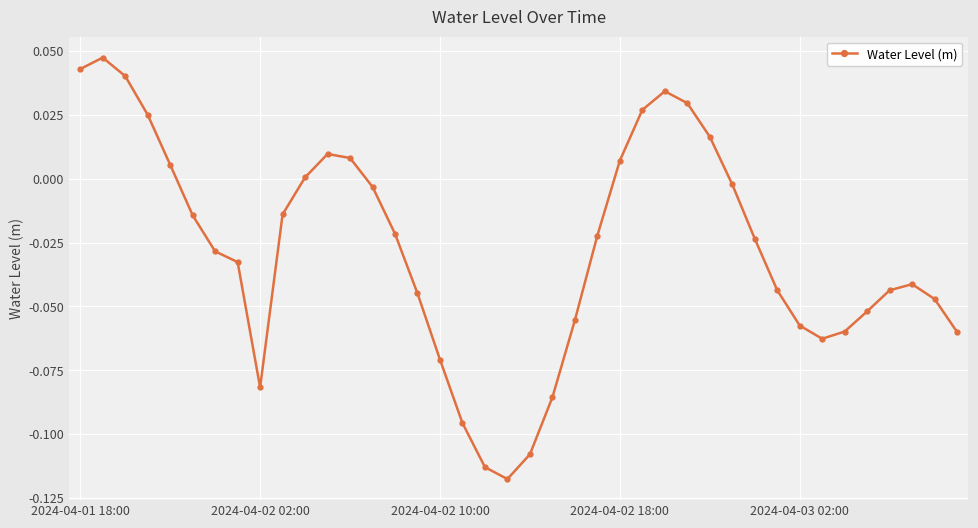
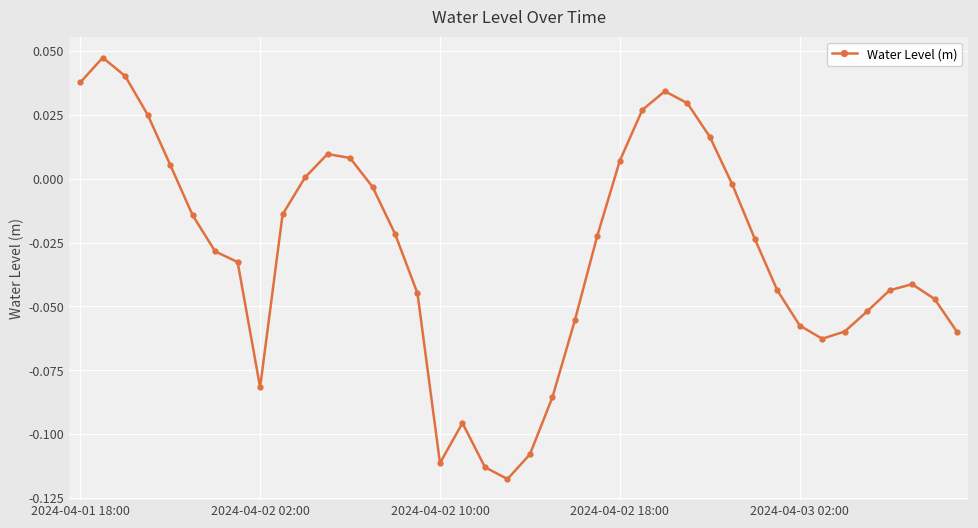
2024-04-01 18:00: 0.043 -> 0.038
2024-04-02 10:00: -0.071 -> -0.111
